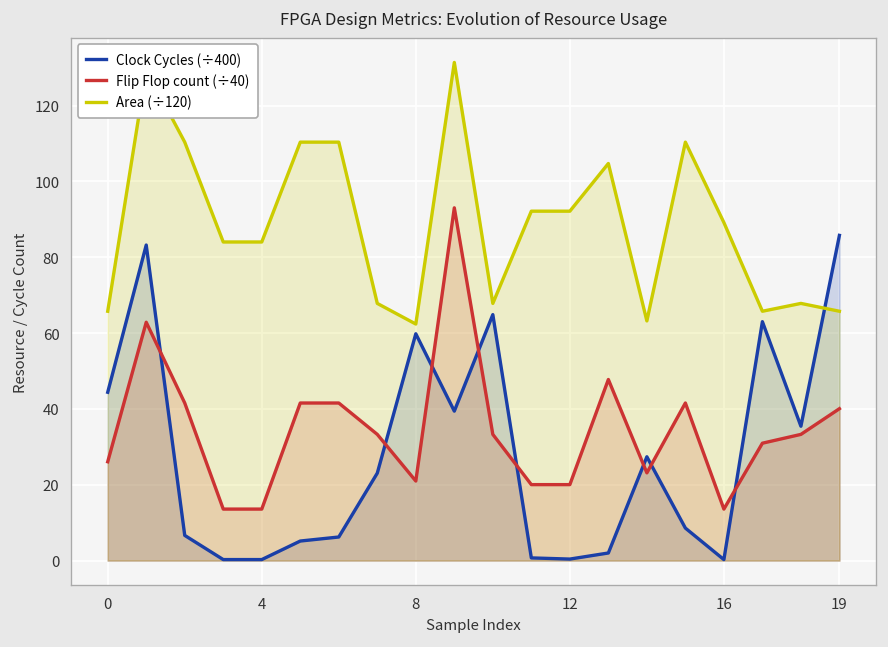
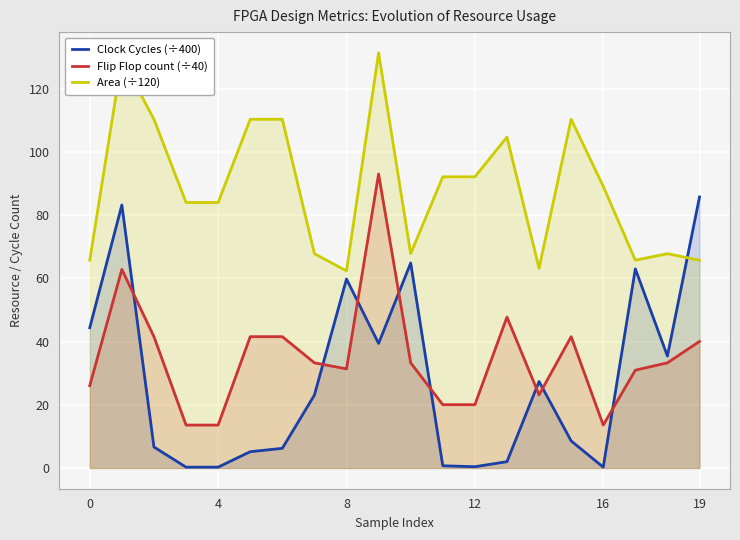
Flip Flop count (÷40), 8: 21 -> 31
